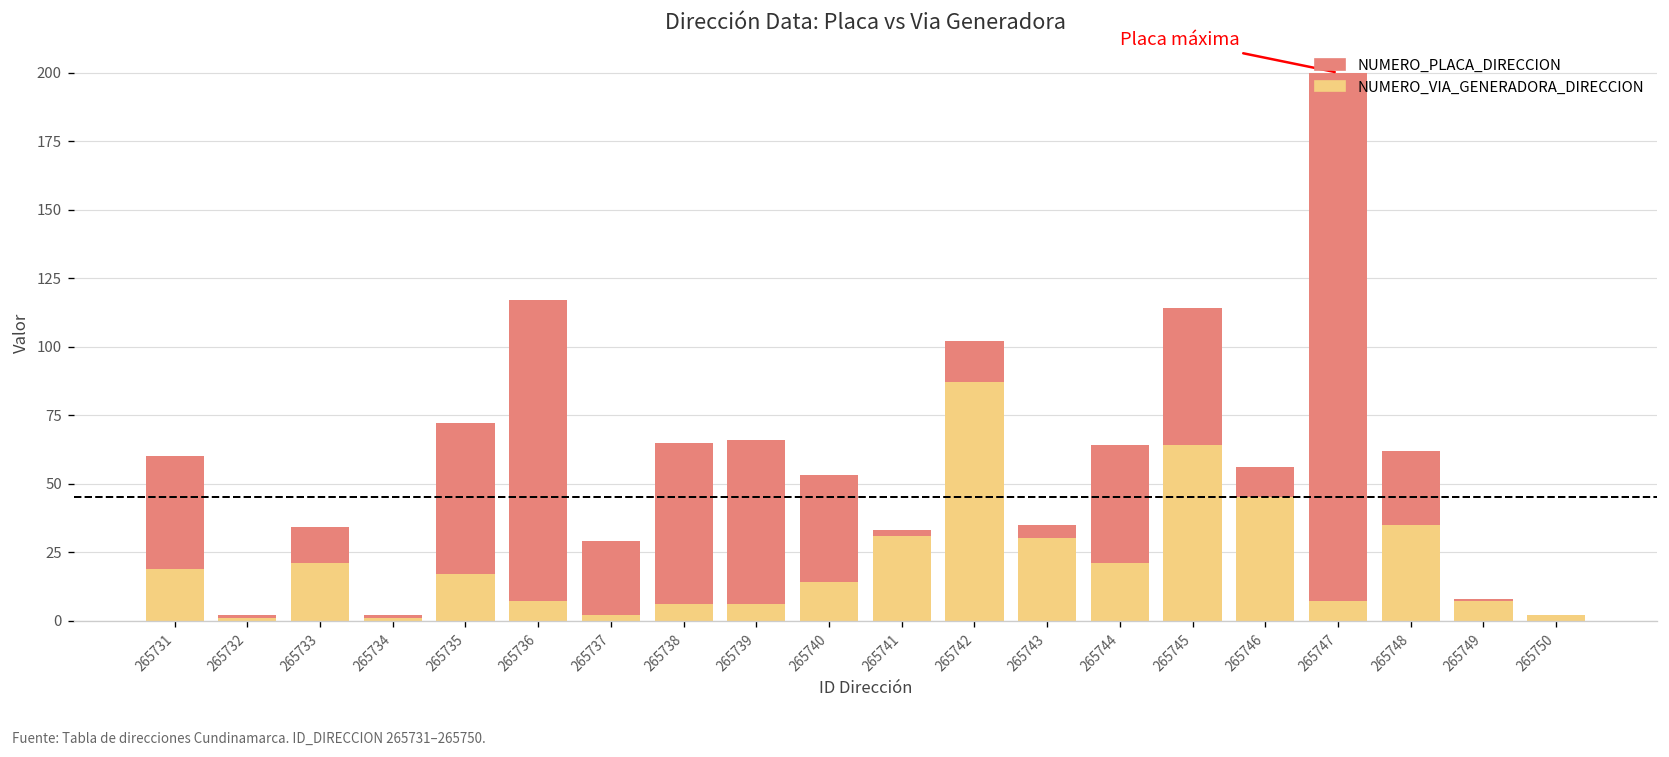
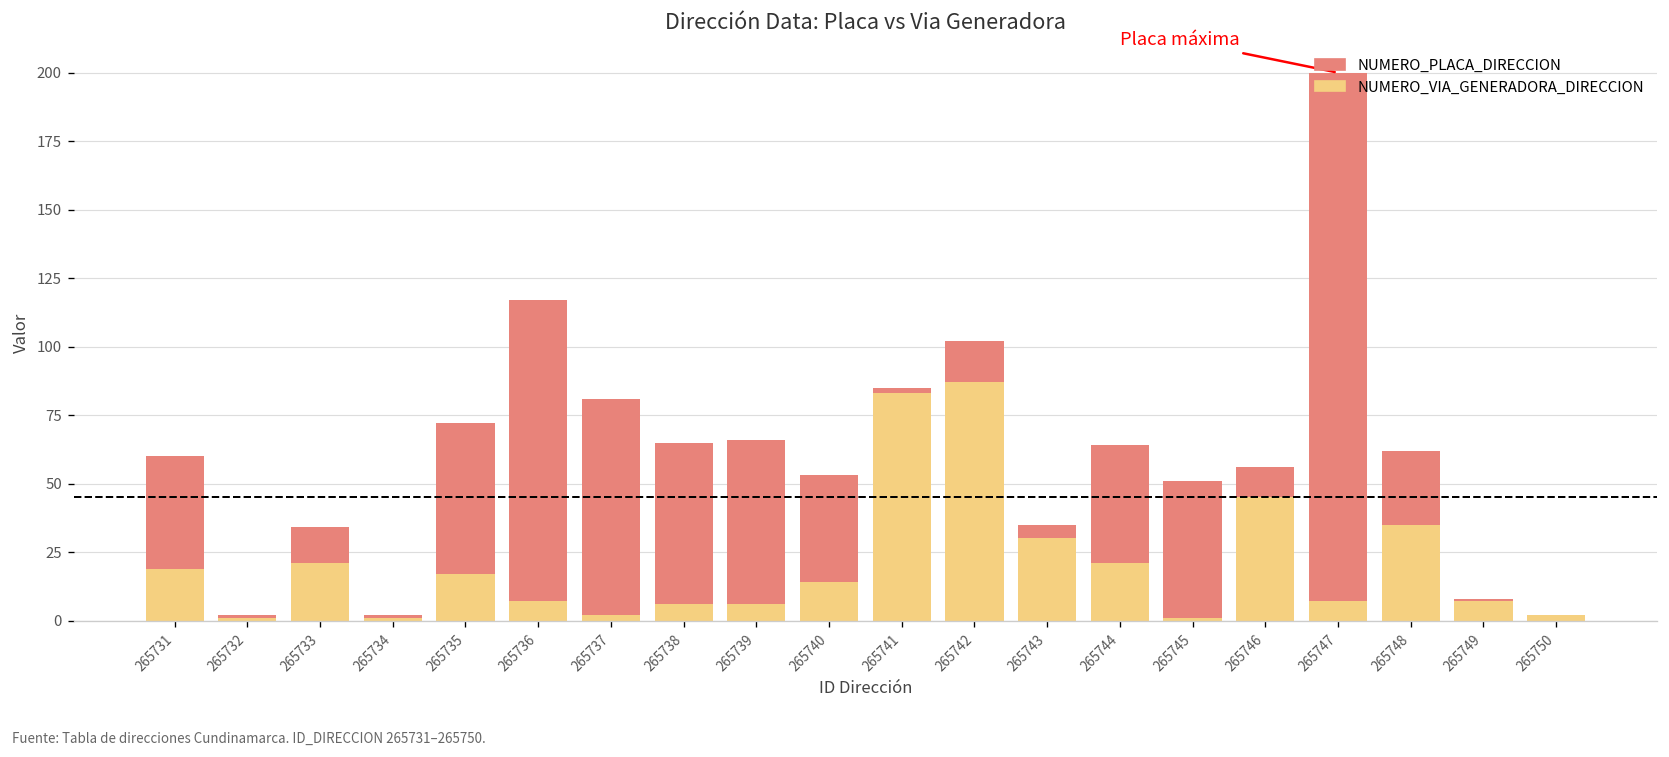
NUMERO_PLACA_DIRECCION, 265737: 27 -> 79
NUMERO_VIA_GENERADORA_DIRECCION, 265741: 31 -> 83
NUMERO_VIA_GENERADORA_DIRECCION, 265745: 64 -> 1
